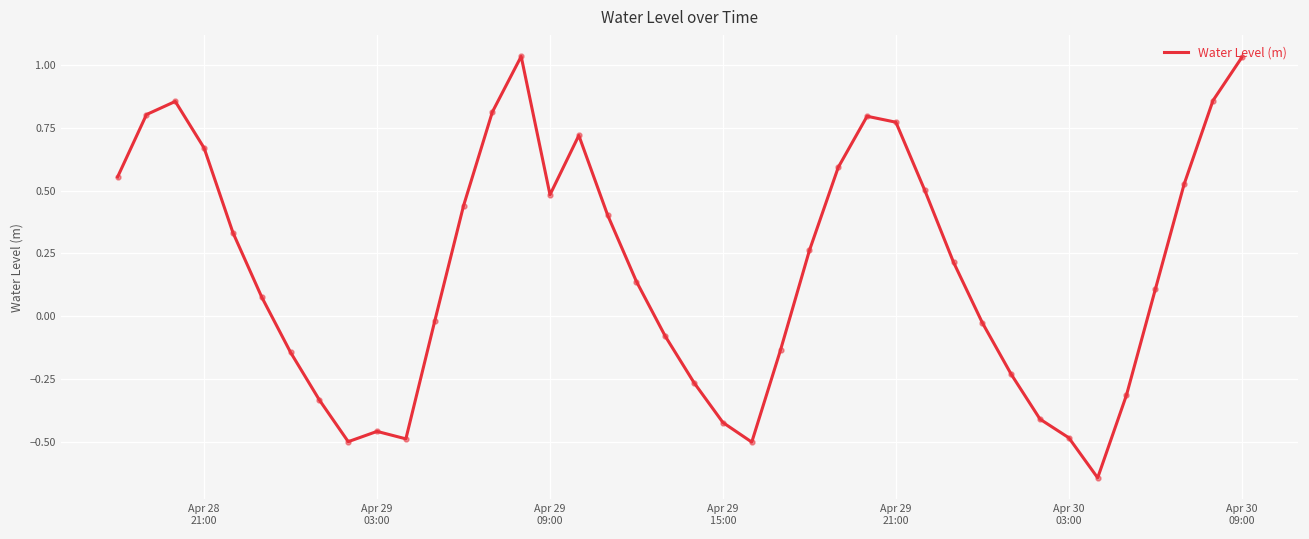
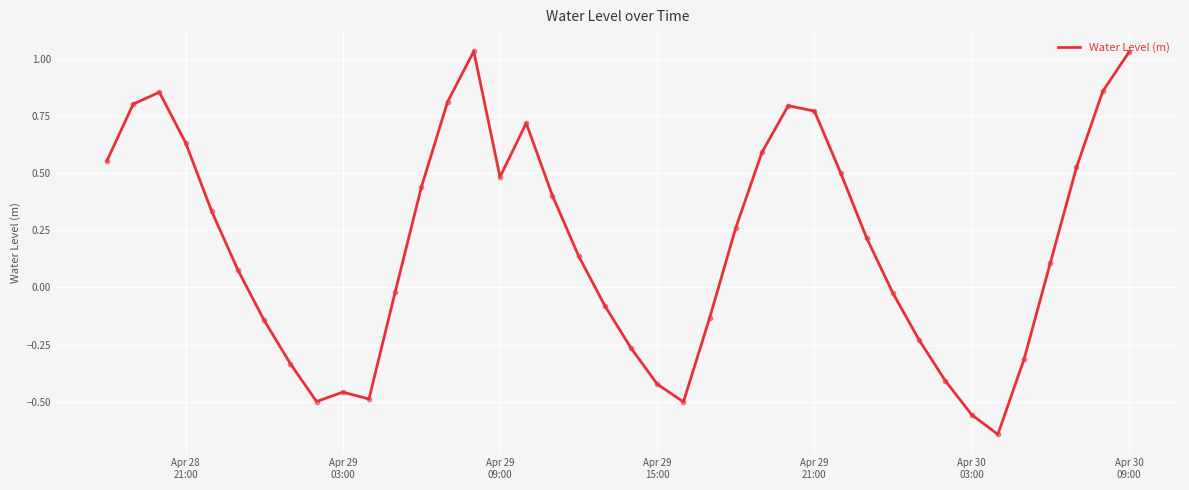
Apr 28 21:00: 0.67 -> 0.63
Apr 30 03:00: -0.48 -> -0.56
